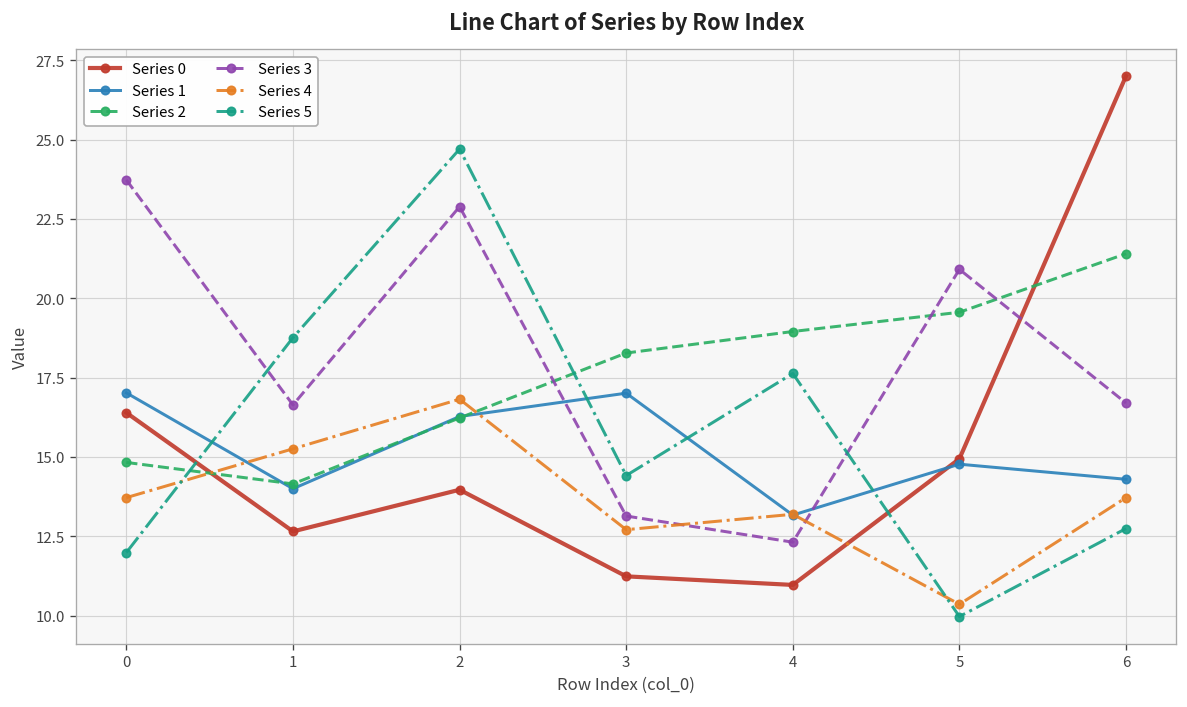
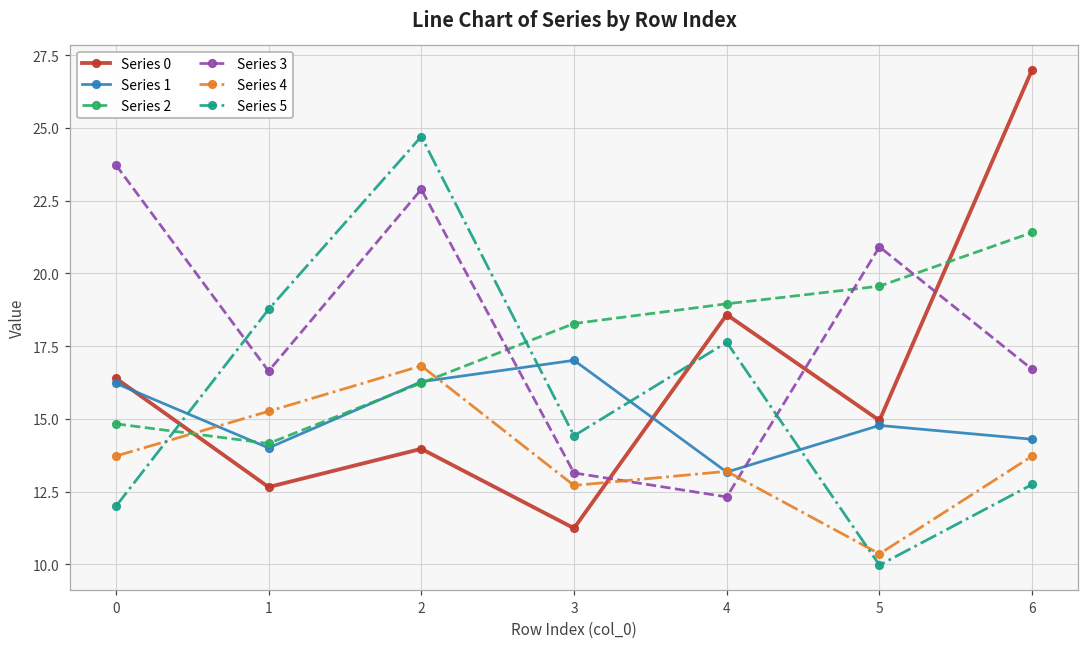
Series 1, 0: 17.0 -> 16.2
Series 0, 4: 11.0 -> 18.6
